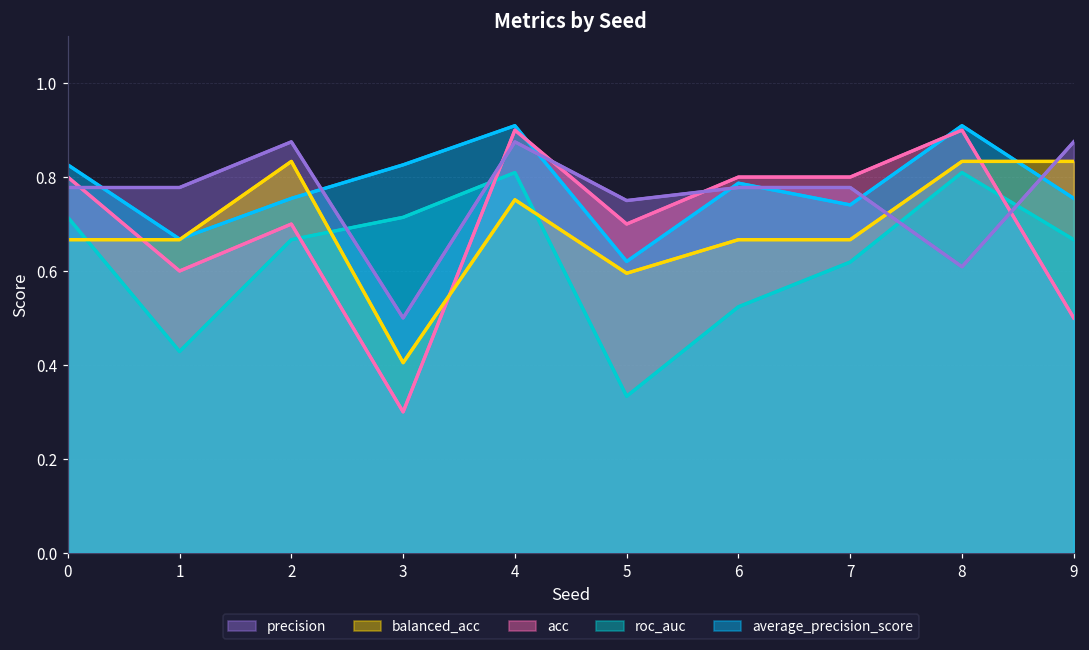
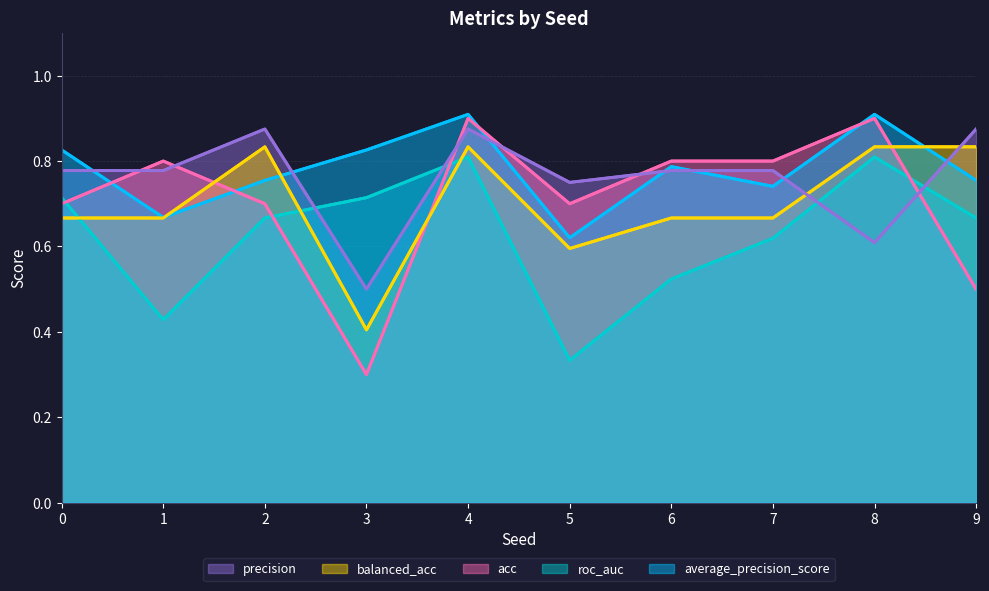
acc, 0: 0.8 -> 0.7
acc, 1: 0.6 -> 0.8
balanced_acc, 4: 0.75 -> 0.83
